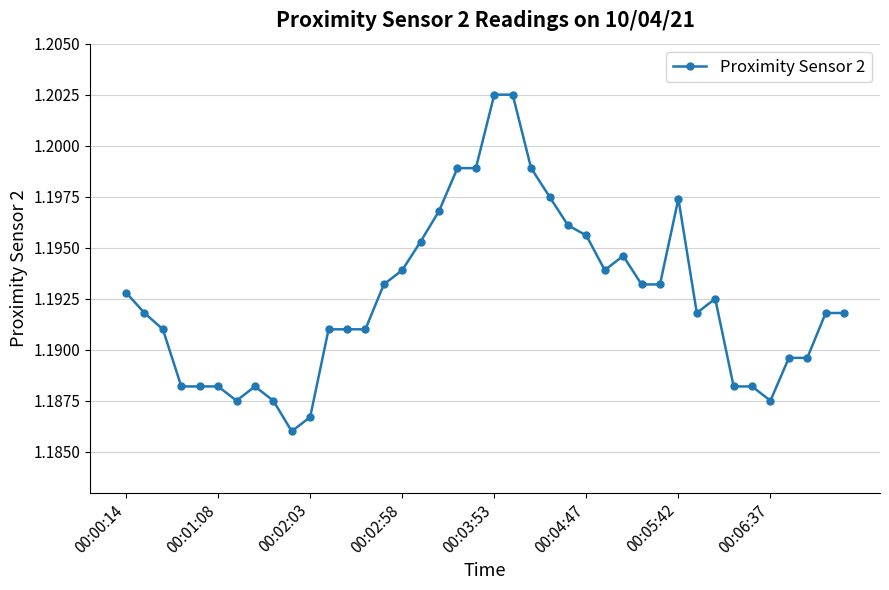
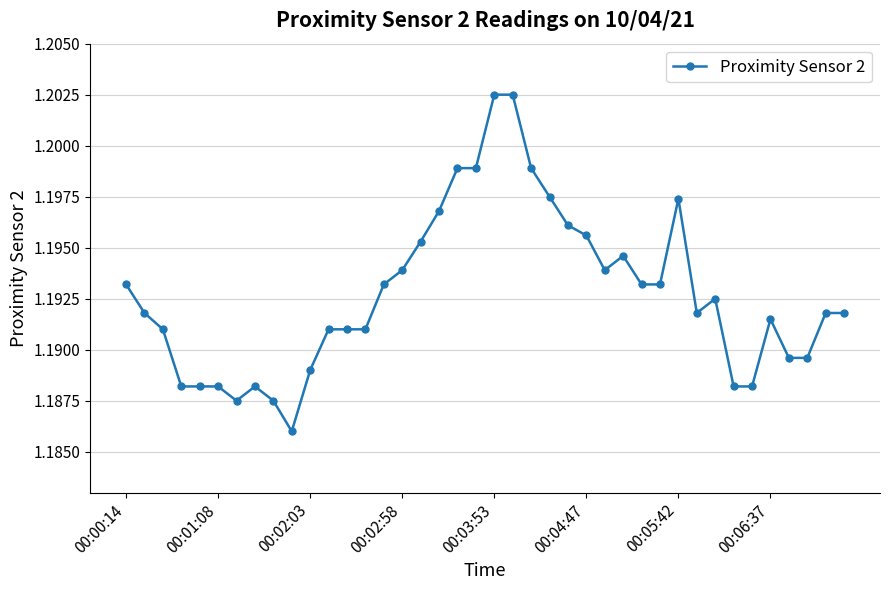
00:00:14: 1.1928 -> 1.1932
00:02:03: 1.1867 -> 1.1890
00:06:37: 1.1875 -> 1.1915
